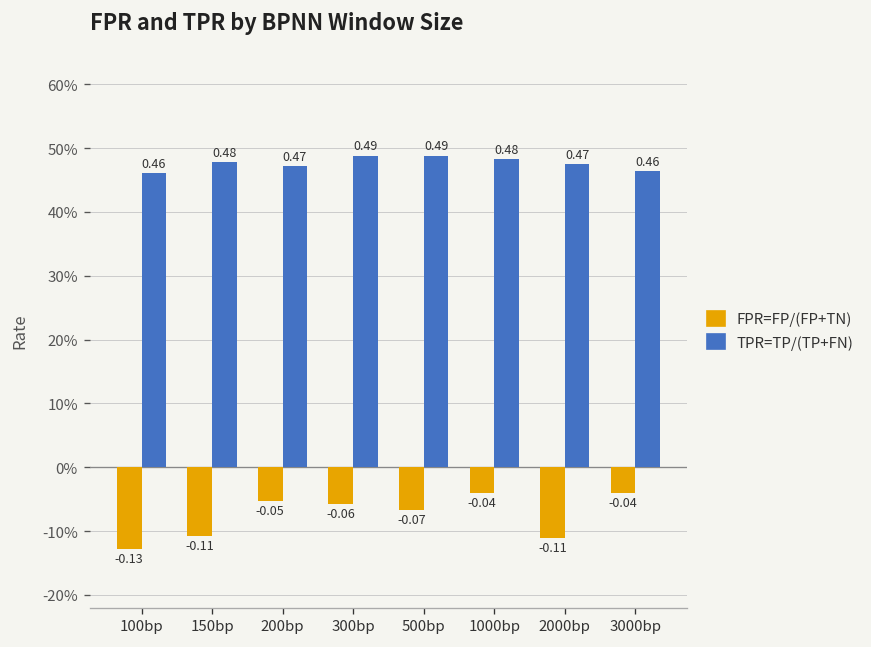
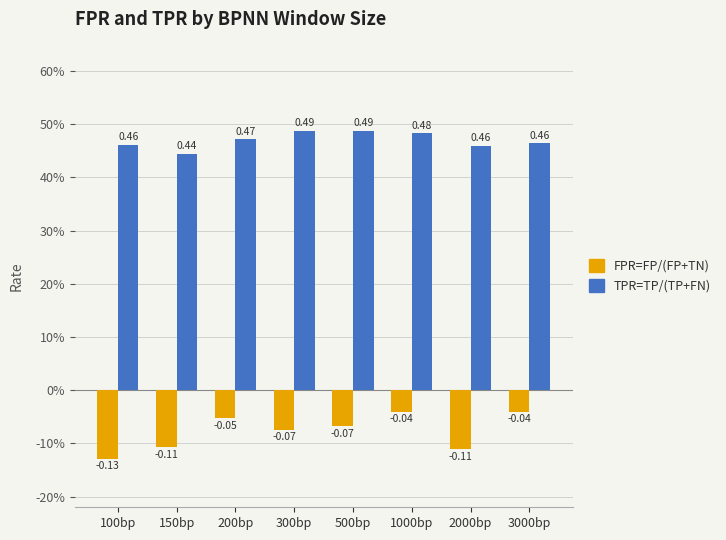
TPR=TP/(TP+FN), 150bp: 0.48 -> 0.44
FPR=FP/(FP+TN), 300bp: -0.06 -> -0.07
TPR=TP/(TP+FN), 2000bp: 0.47 -> 0.46
